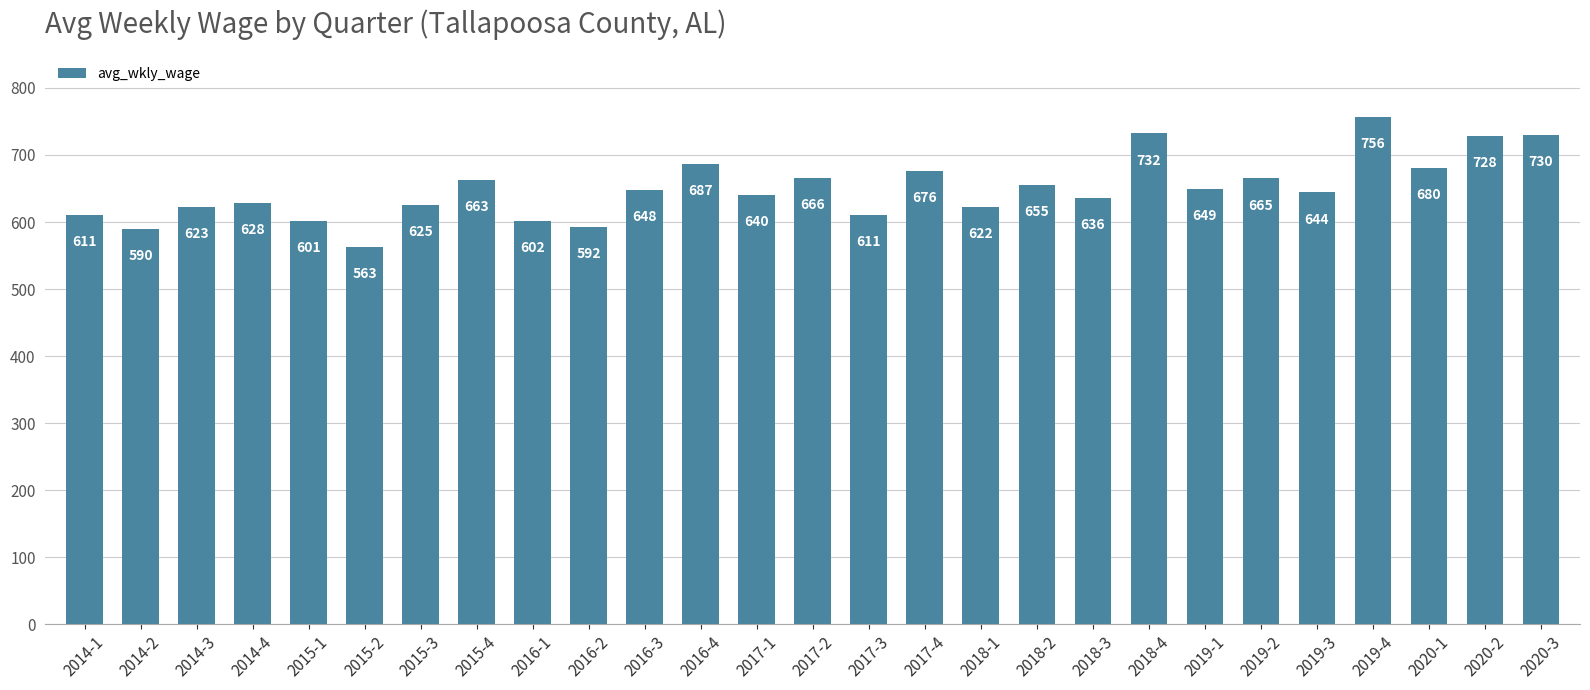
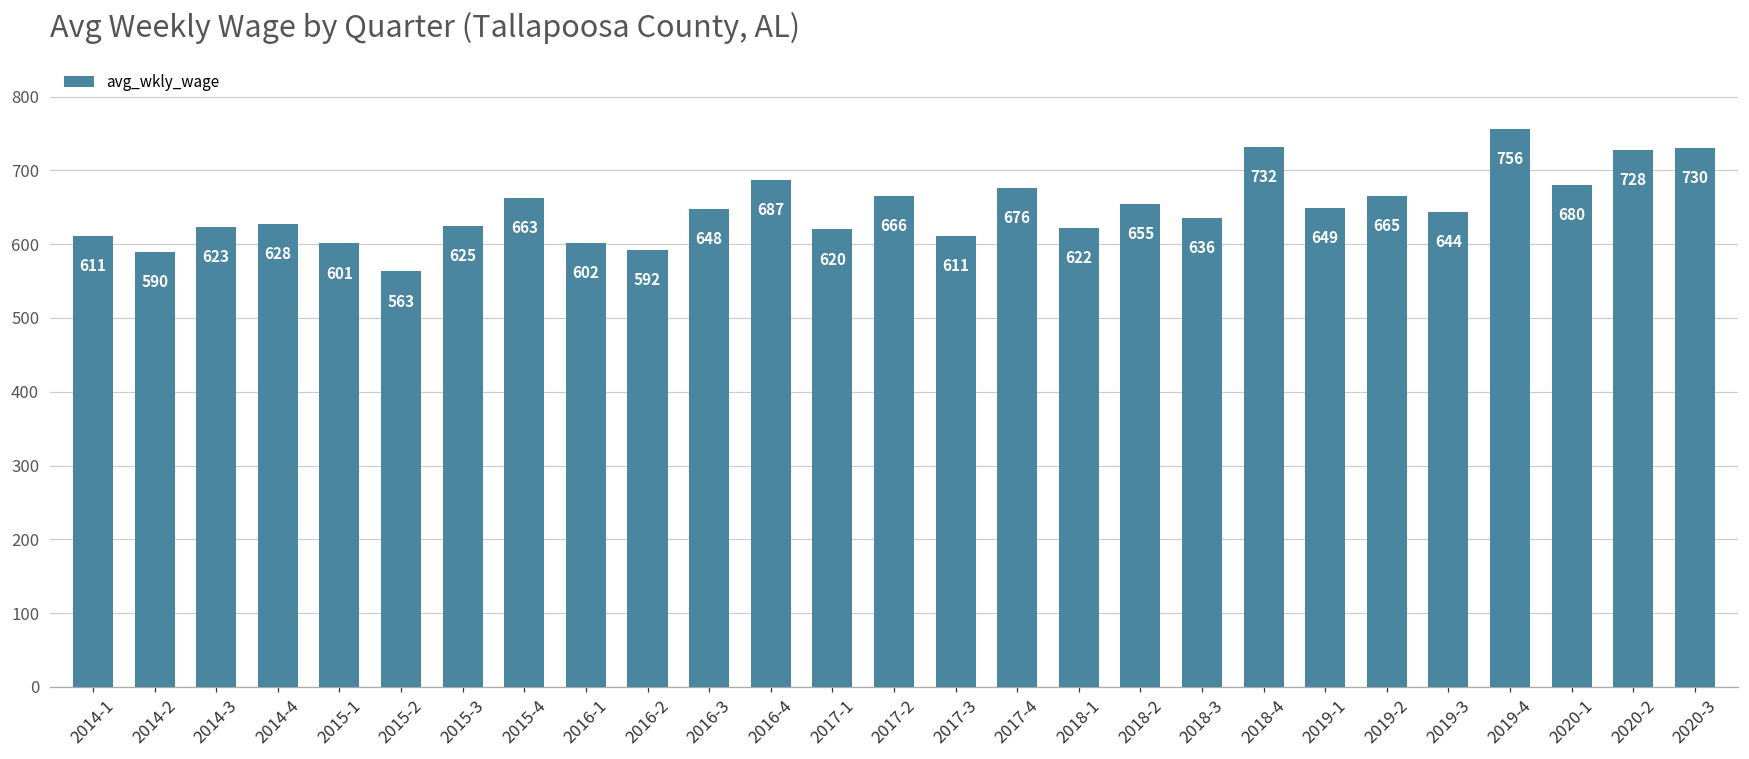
2017-1: 640 -> 620
